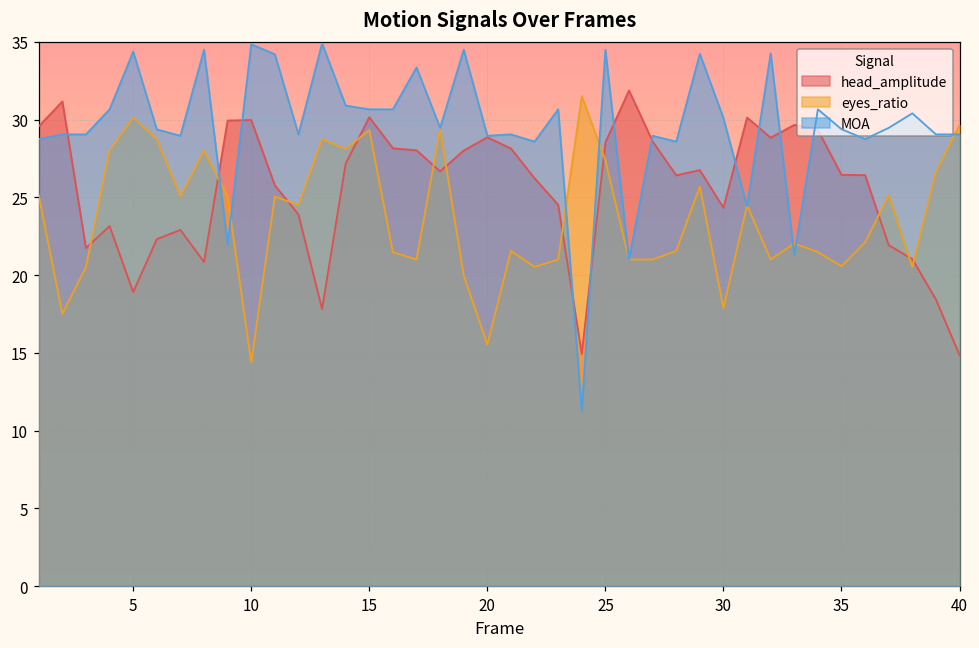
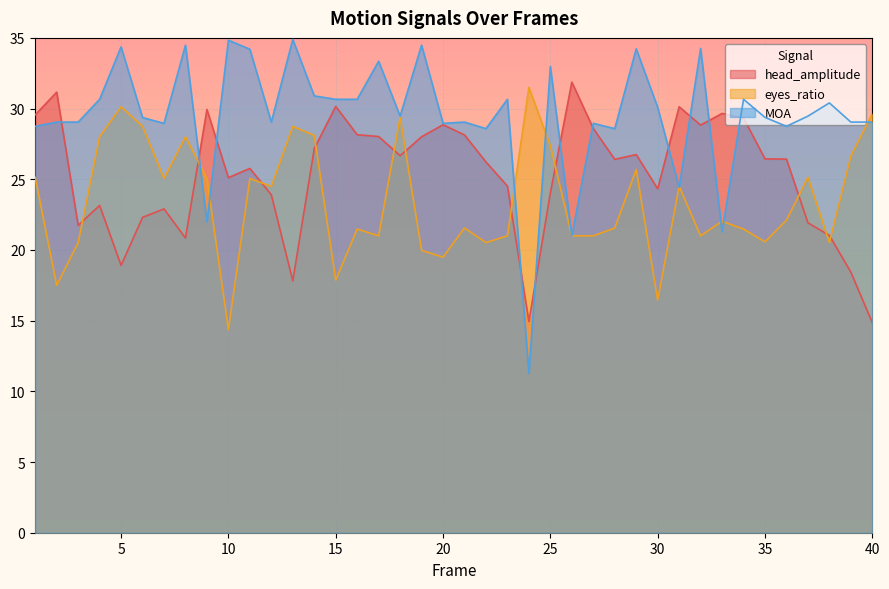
head_amplitude, 10: 30.0 -> 25.1
eyes_ratio, 15: 29.3 -> 17.9
eyes_ratio, 20: 15.5 -> 19.5
head_amplitude, 25: 28.5 -> 24.0
MOA, 25: 34.5 -> 33.0
eyes_ratio, 30: 17.9 -> 16.5
